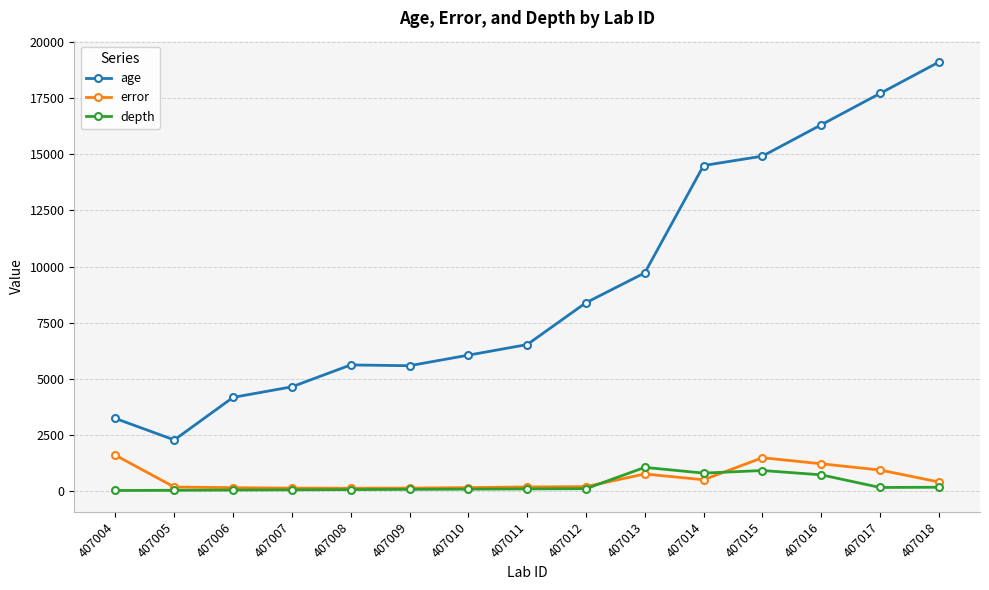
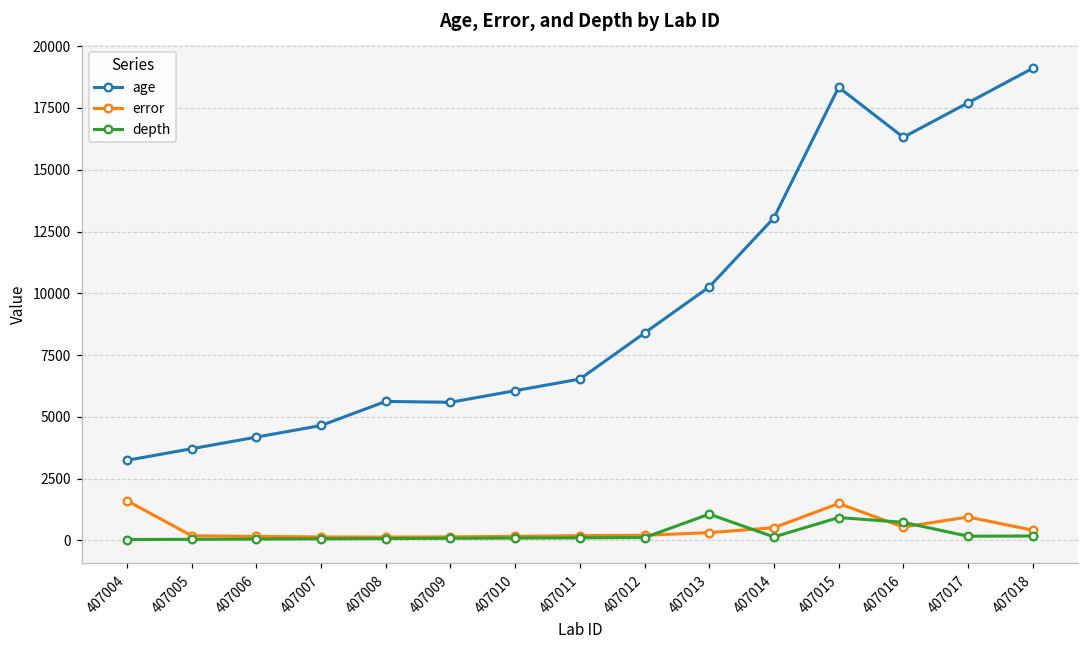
age, 407005: 2300 -> 3700
age, 407013: 9700 -> 10300
error, 407013: 800 -> 300
age, 407014: 14500 -> 13100
depth, 407014: 800 -> 100
age, 407015: 14900 -> 18300
error, 407016: 1200 -> 500
